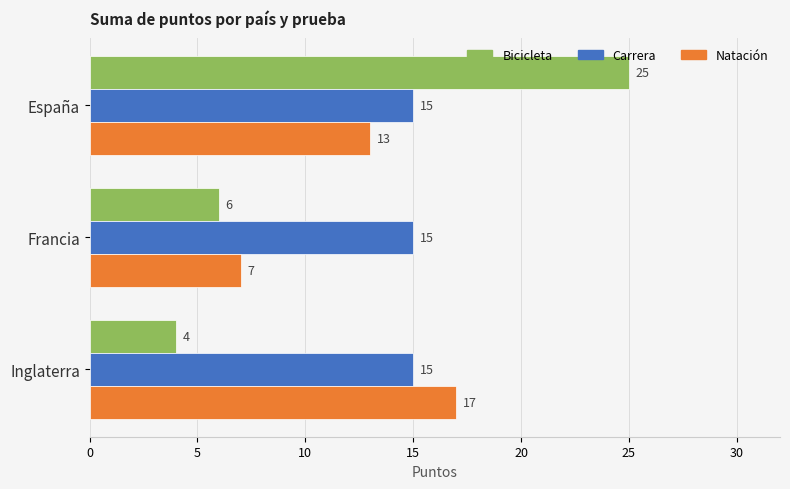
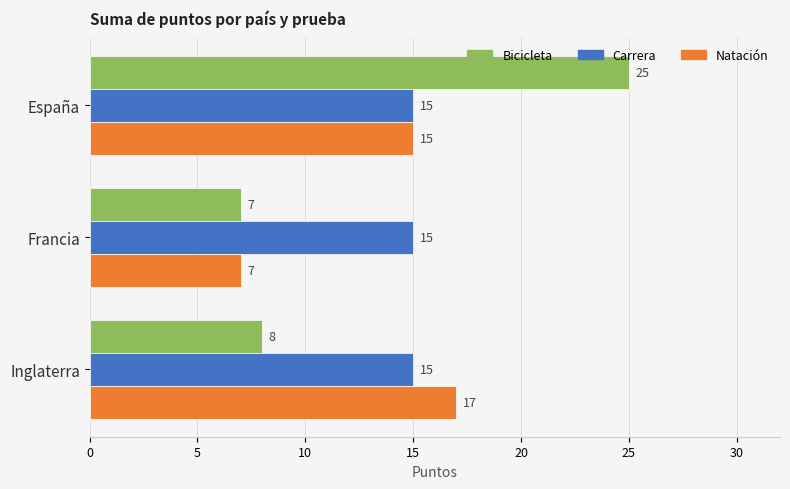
Natación, España: 13 -> 15
Bicicleta, Francia: 6 -> 7
Bicicleta, Inglaterra: 4 -> 8
